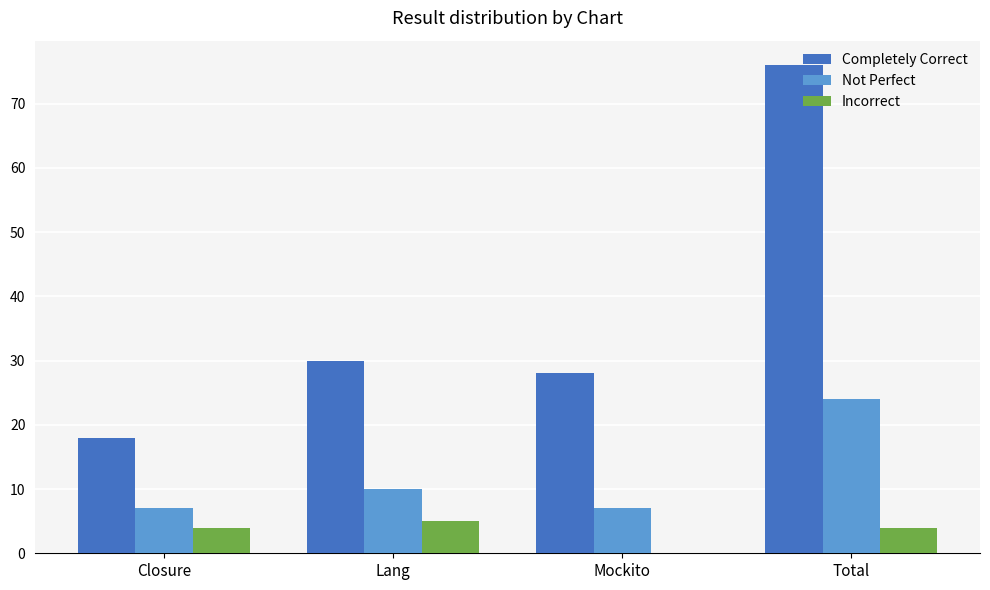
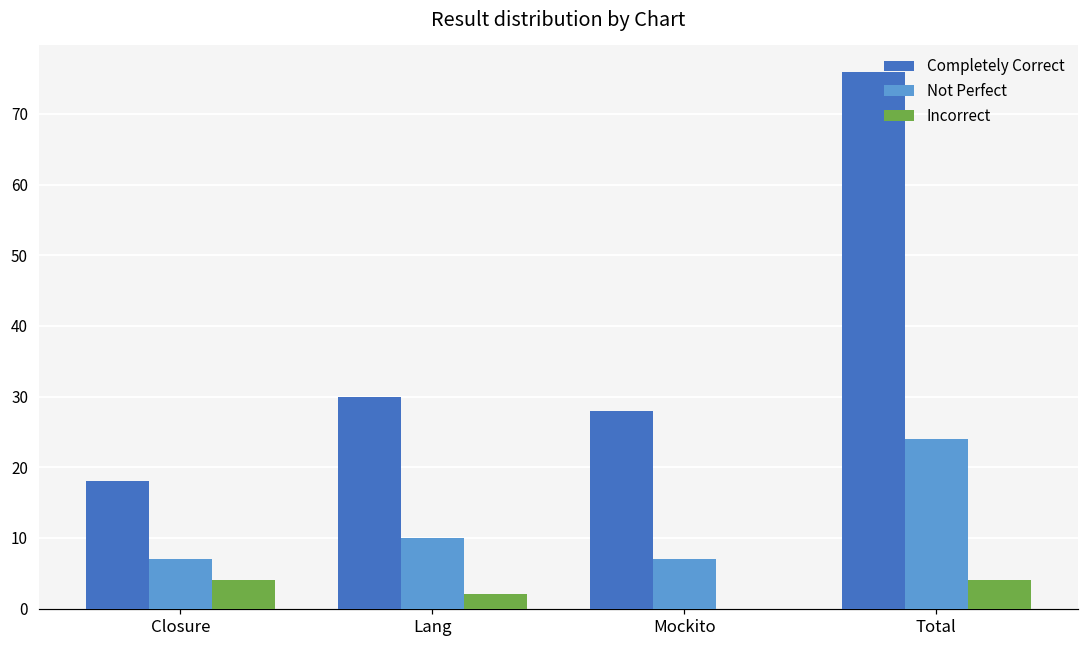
Incorrect, Lang: 5 -> 2
